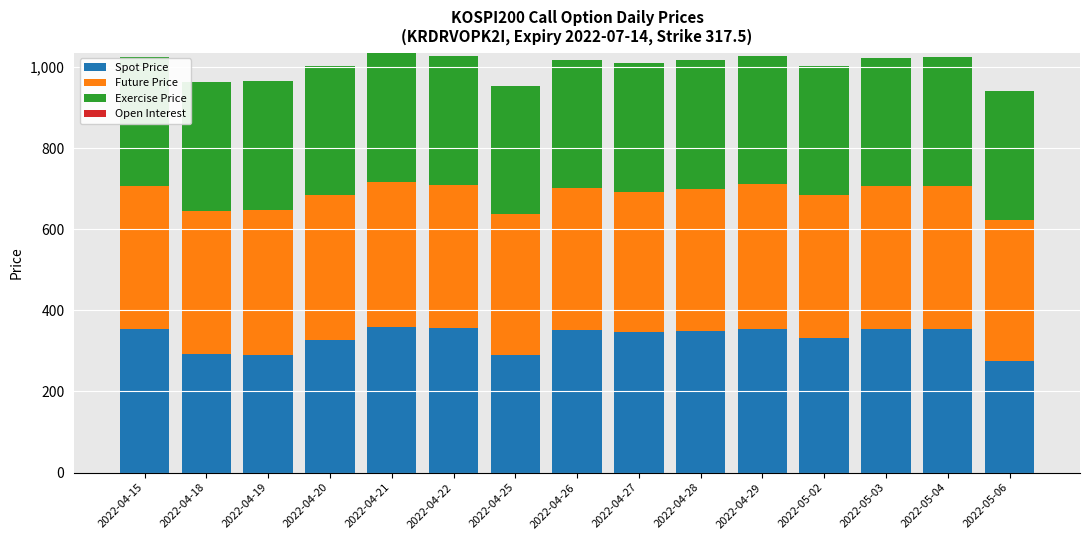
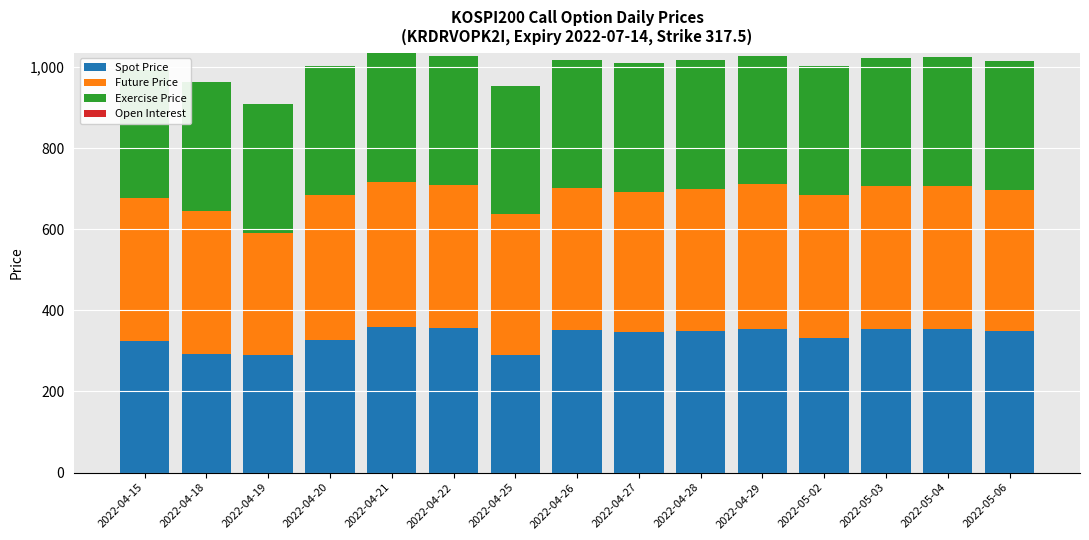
Spot Price, 2022-04-15: 350 -> 320
Future Price, 2022-04-19: 360 -> 300
Spot Price, 2022-05-06: 280 -> 350
